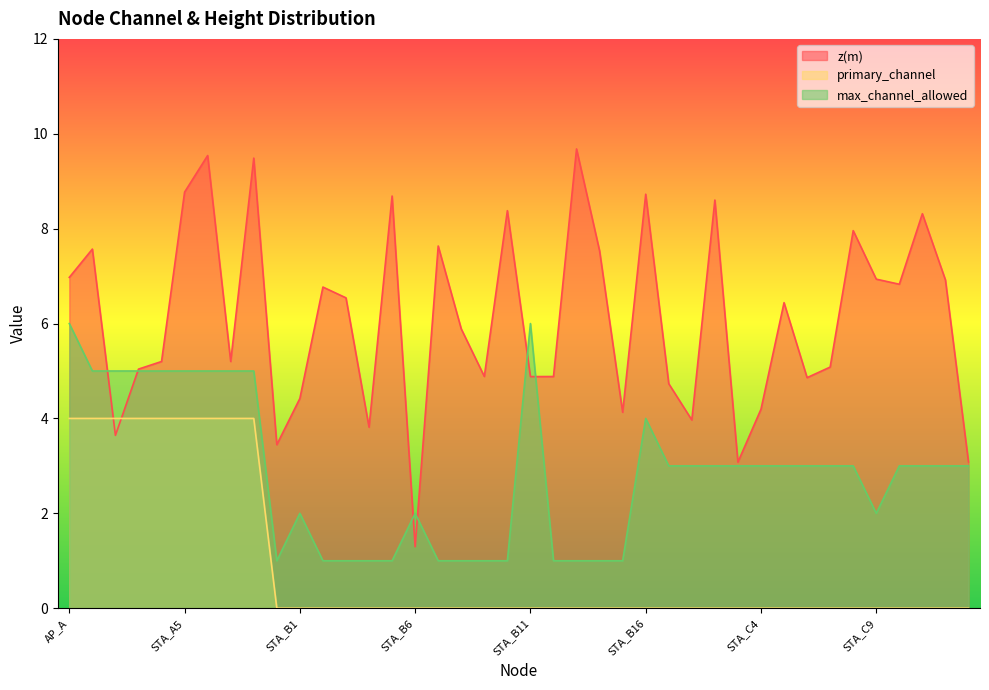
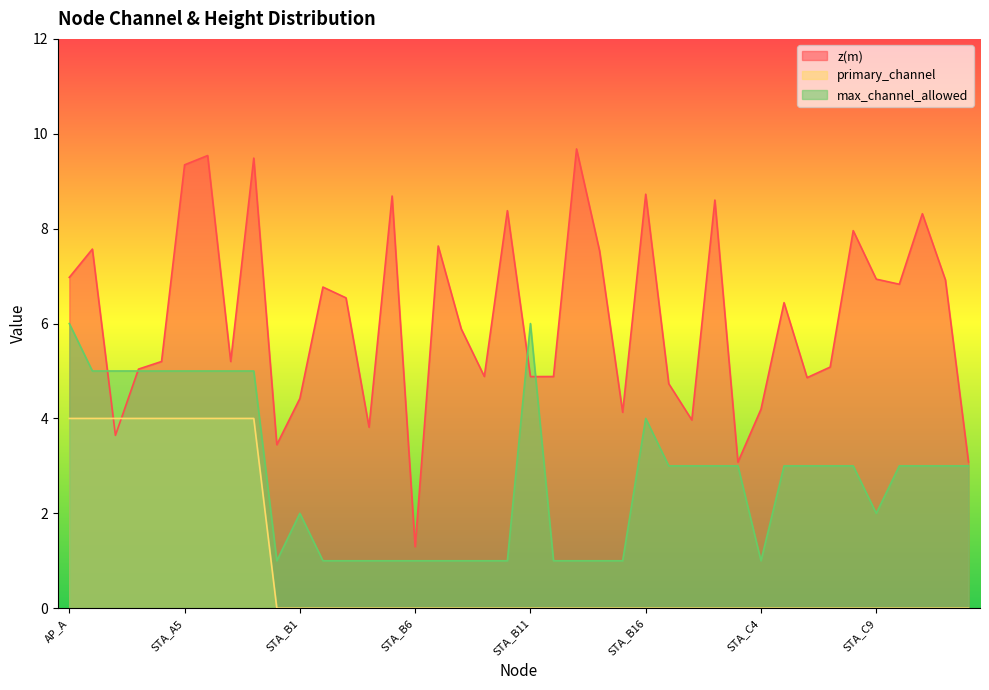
z(m), STA_A5: 8.8 -> 9.3
max_channel_allowed, STA_B6: 2 -> 1
max_channel_allowed, STA_C4: 3 -> 1
